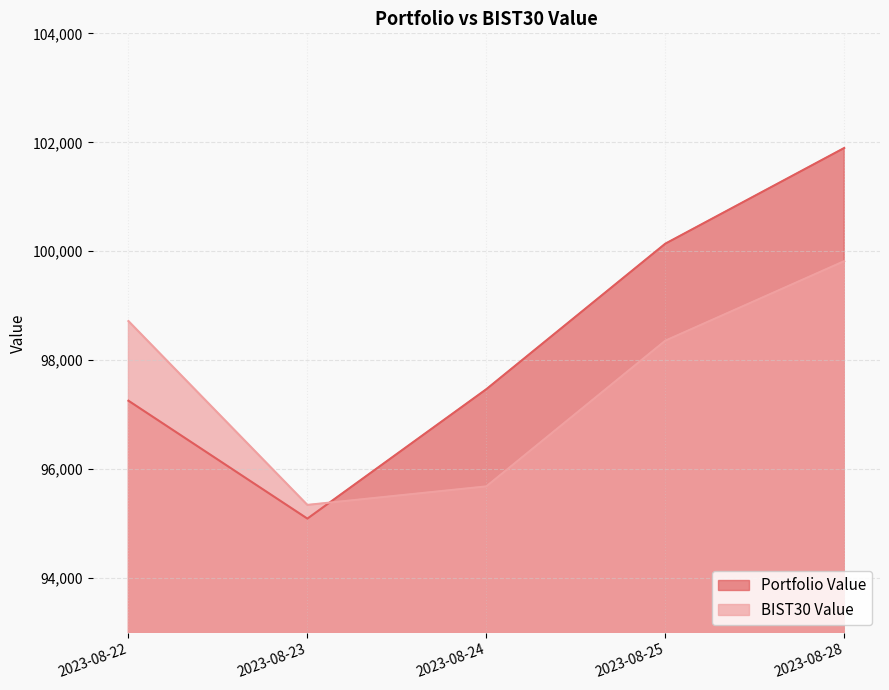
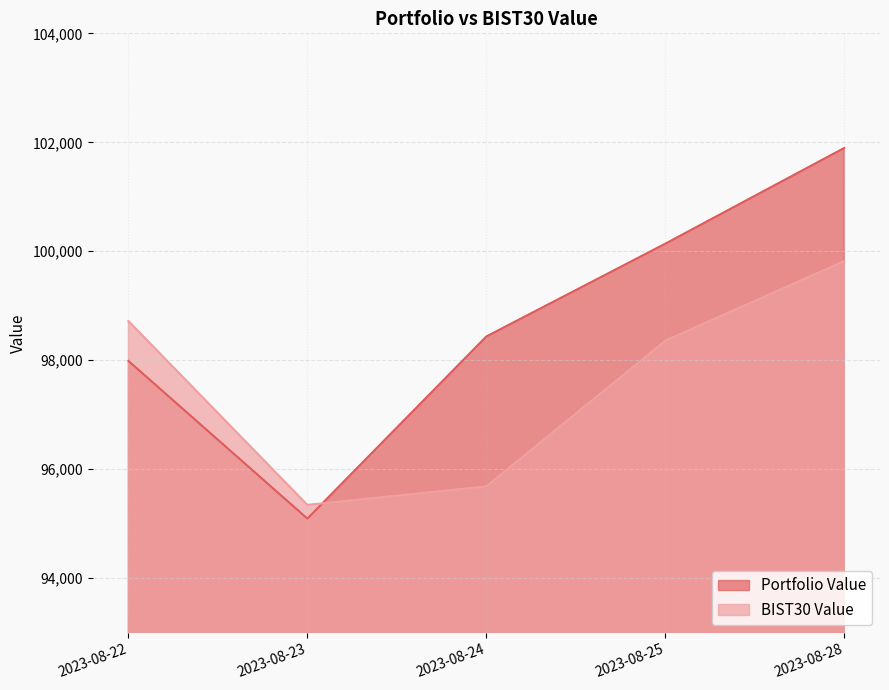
Portfolio Value, 2023-08-22: 97,300 -> 98,000
Portfolio Value, 2023-08-24: 97,500 -> 98,400
